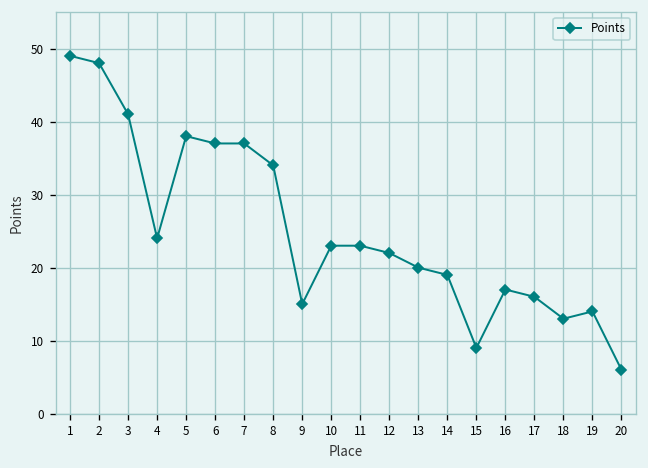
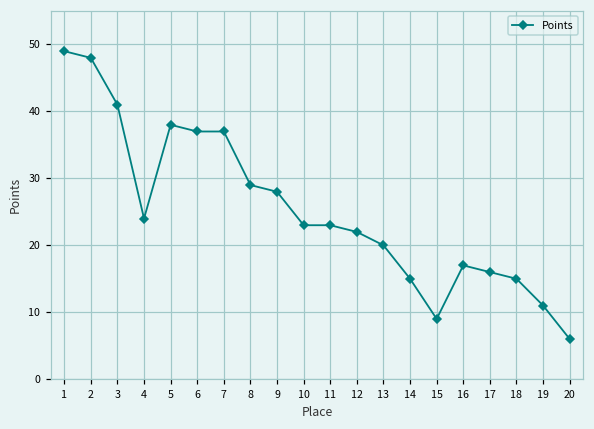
8: 34 -> 29
9: 15 -> 28
14: 19 -> 15
18: 13 -> 15
19: 14 -> 11
